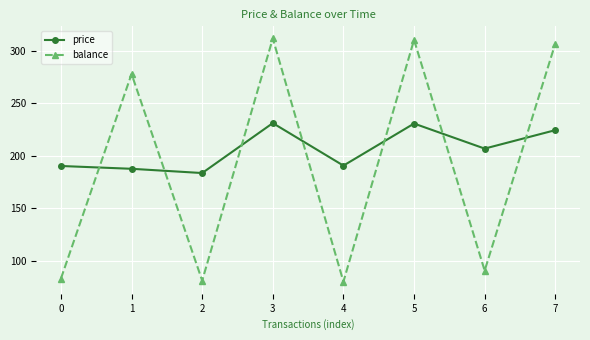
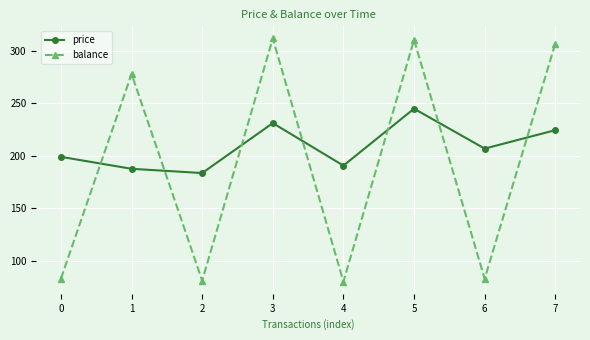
price, 0: 190 -> 199
price, 5: 231 -> 245
balance, 6: 90 -> 83
